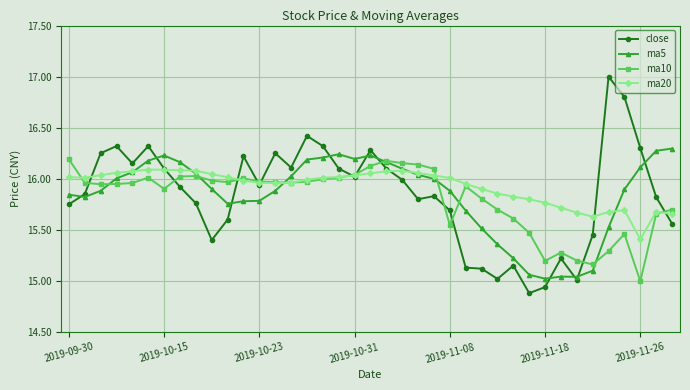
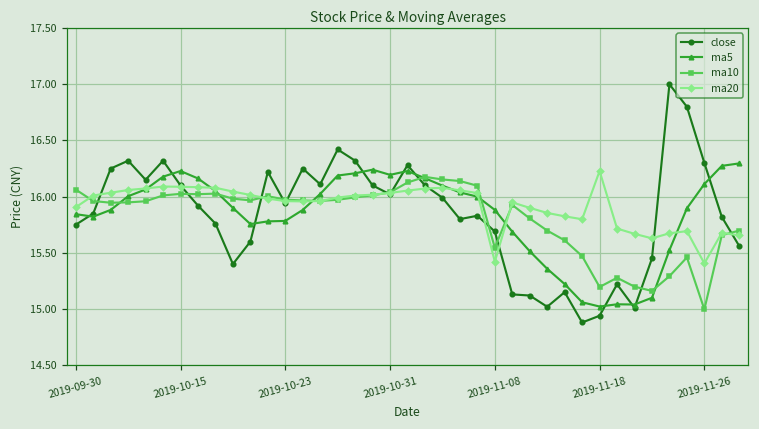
ma10, 2019-09-30: 16.19 -> 16.06
ma20, 2019-09-30: 16.02 -> 15.91
ma10, 2019-10-15: 15.90 -> 16.03
ma20, 2019-11-08: 16.01 -> 15.42
ma20, 2019-11-18: 15.77 -> 16.23
